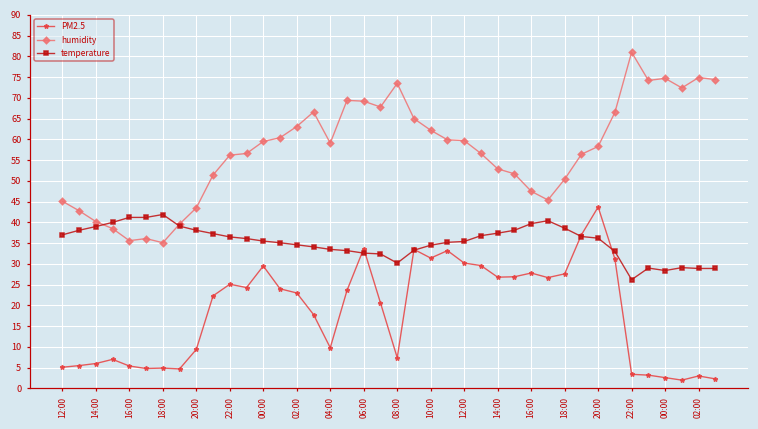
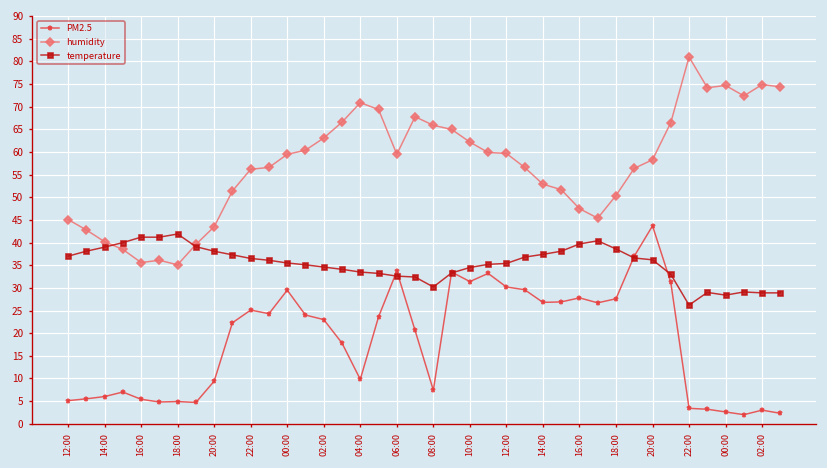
humidity, 04:00: 59 -> 71
humidity, 06:00: 69 -> 60
humidity, 08:00: 74 -> 66
